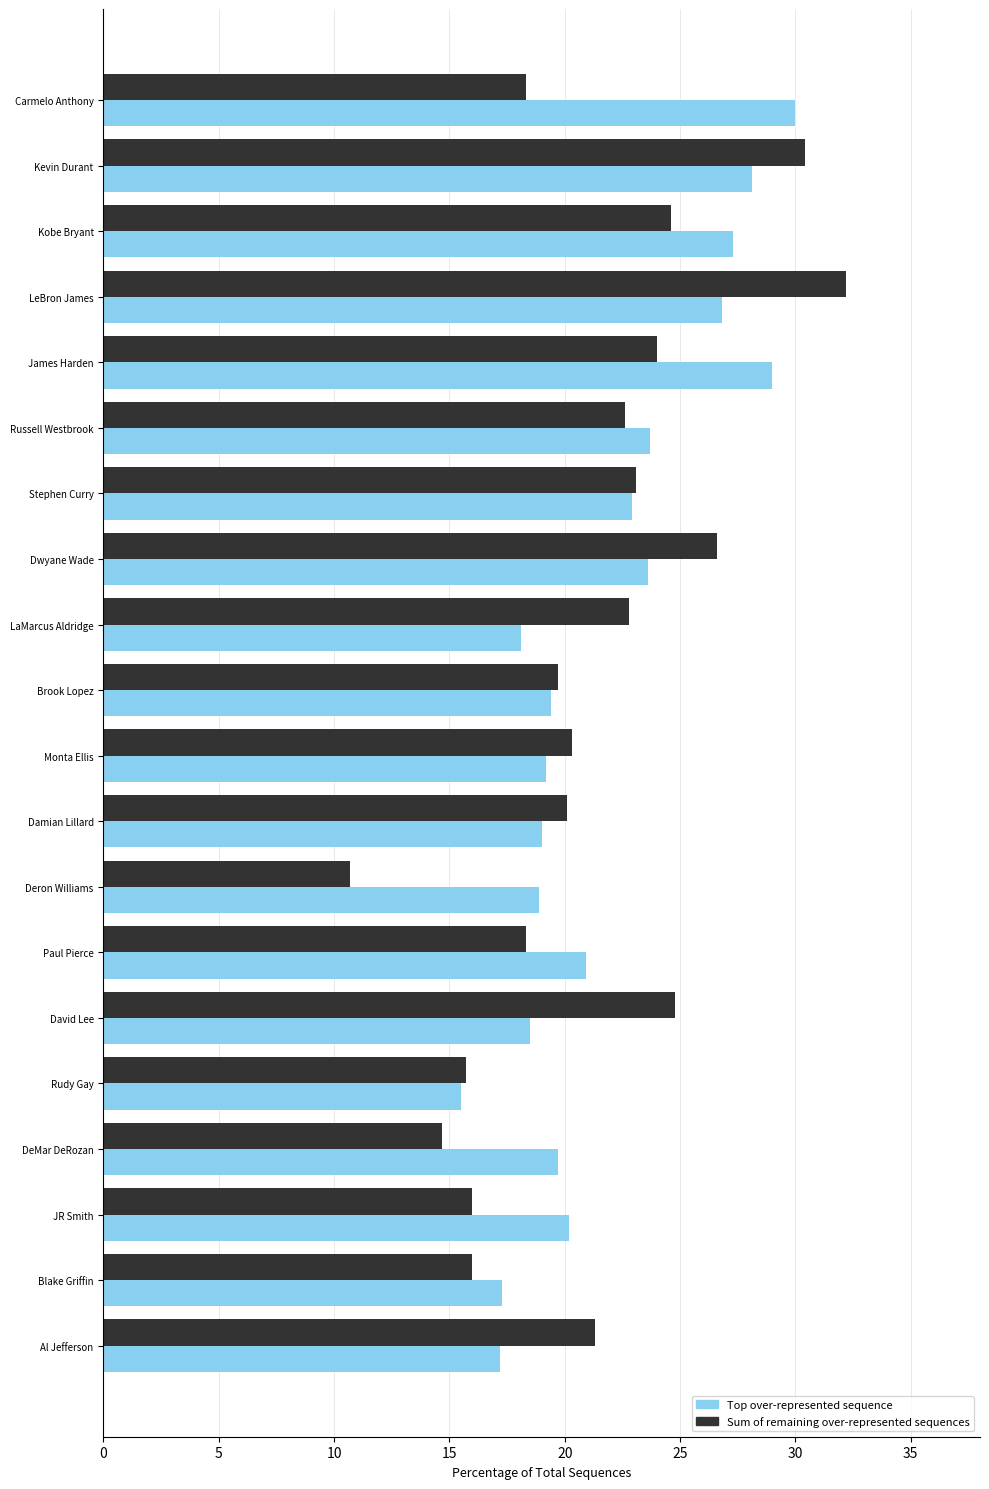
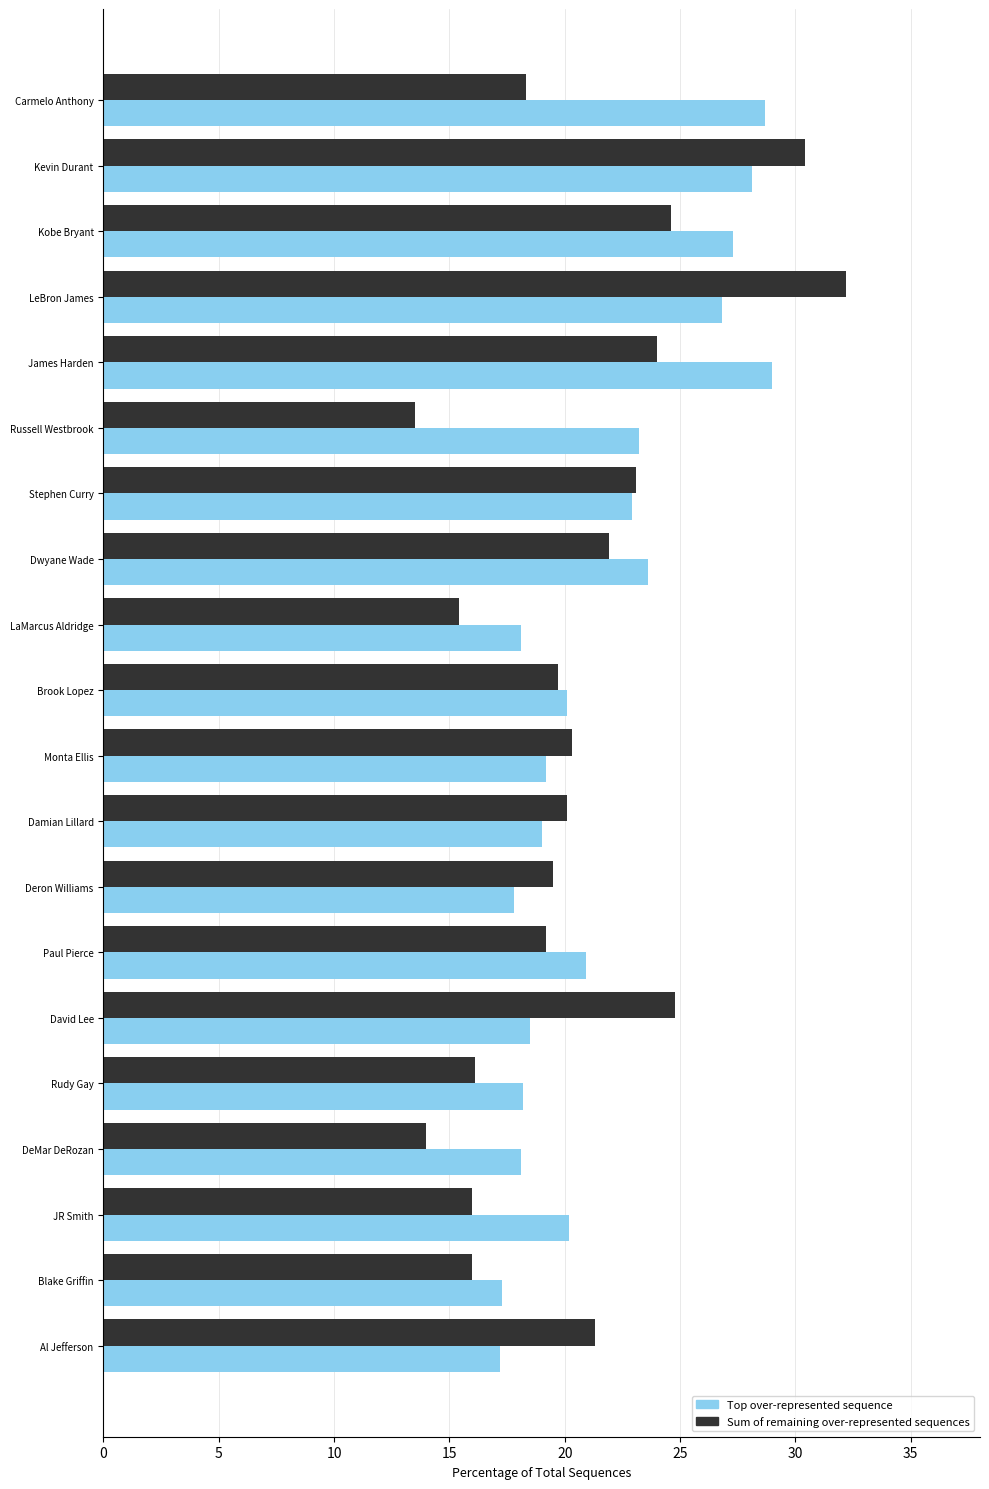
Top over-represented sequence, Carmelo Anthony: 30.0 -> 28.7
Sum of remaining over-represented sequences, Russell Westbrook: 22.6 -> 13.5
Top over-represented sequence, Russell Westbrook: 23.7 -> 23.2
Sum of remaining over-represented sequences, Dwyane Wade: 26.6 -> 21.9
Sum of remaining over-represented sequences, LaMarcus Aldridge: 22.8 -> 15.4
Top over-represented sequence, Brook Lopez: 19.4 -> 20.1
Sum of remaining over-represented sequences, Deron Williams: 10.7 -> 19.5
Top over-represented sequence, Deron Williams: 18.9 -> 17.8
Sum of remaining over-represented sequences, Paul Pierce: 18.3 -> 19.2
Sum of remaining over-represented sequences, Rudy Gay: 15.7 -> 16.1
Top over-represented sequence, Rudy Gay: 15.5 -> 18.2
Sum of remaining over-represented sequences, DeMar DeRozan: 14.7 -> 14.0
Top over-represented sequence, DeMar DeRozan: 19.7 -> 18.1
